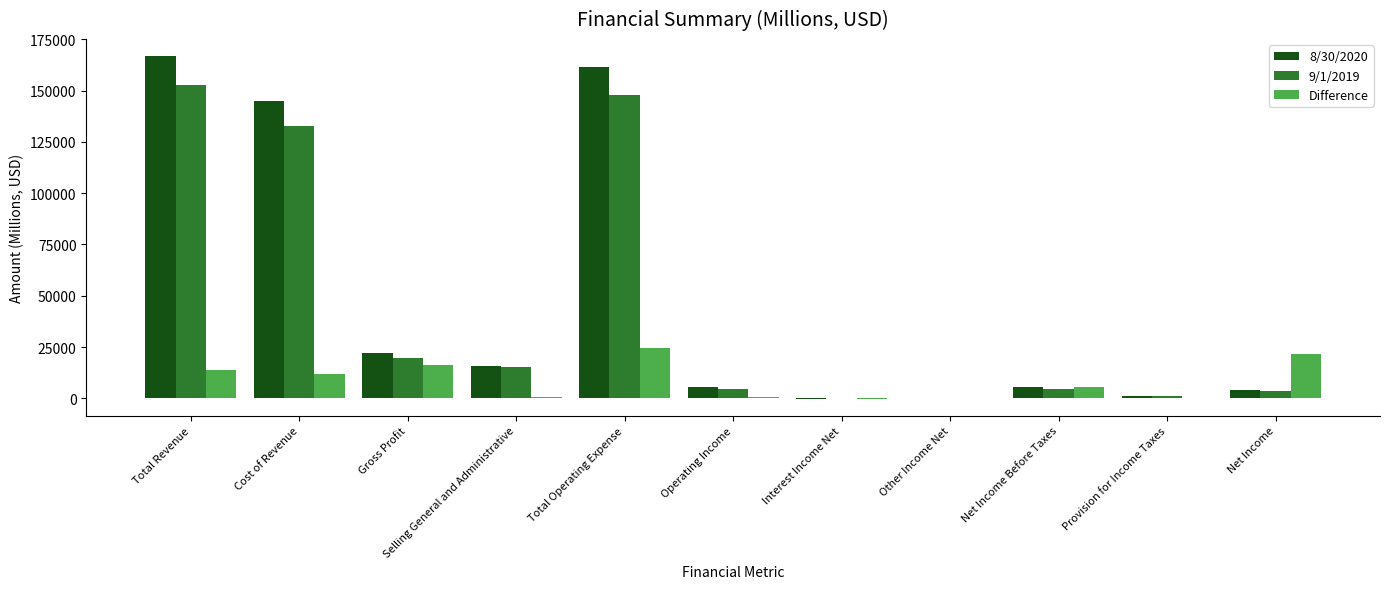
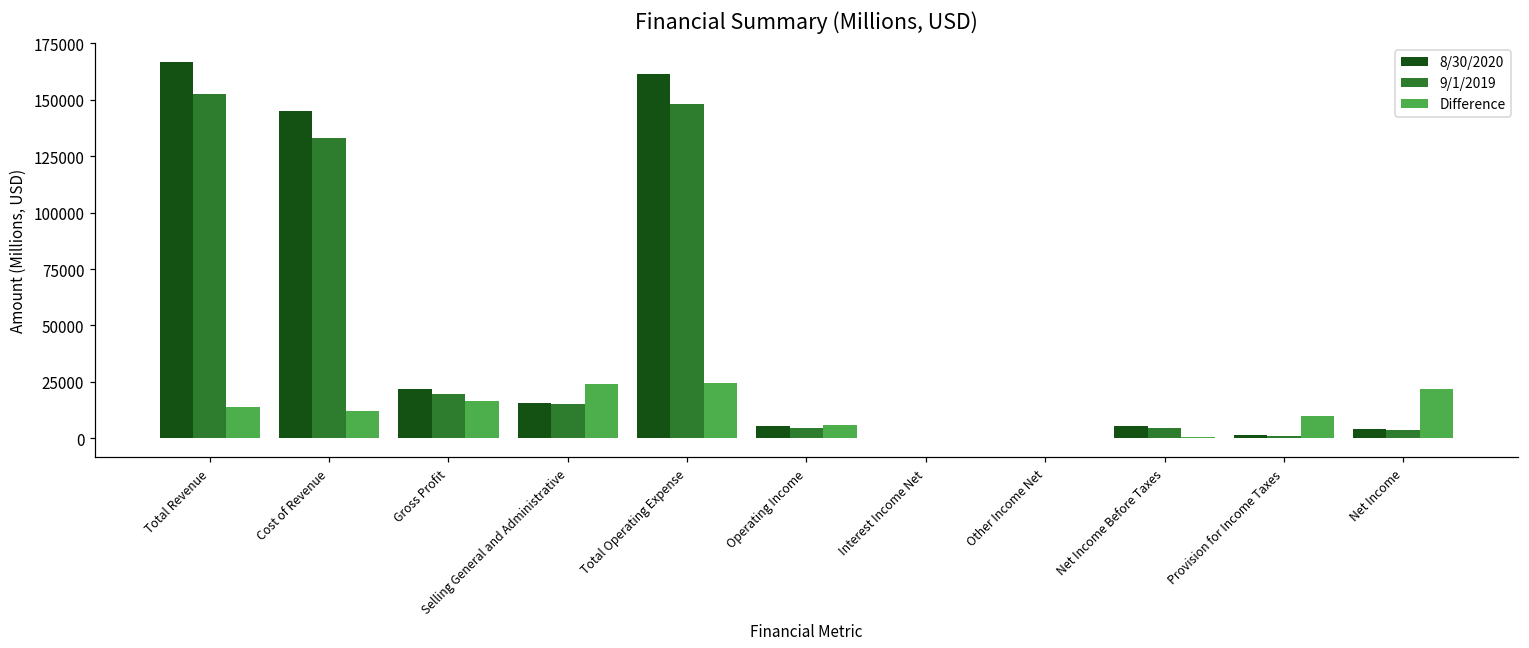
Difference, Selling General and Administrative: 1000 -> 24000
Difference, Operating Income: 1000 -> 6000
Difference, Net Income Before Taxes: 5000 -> 1000
Difference, Provision for Income Taxes: 0 -> 10000
